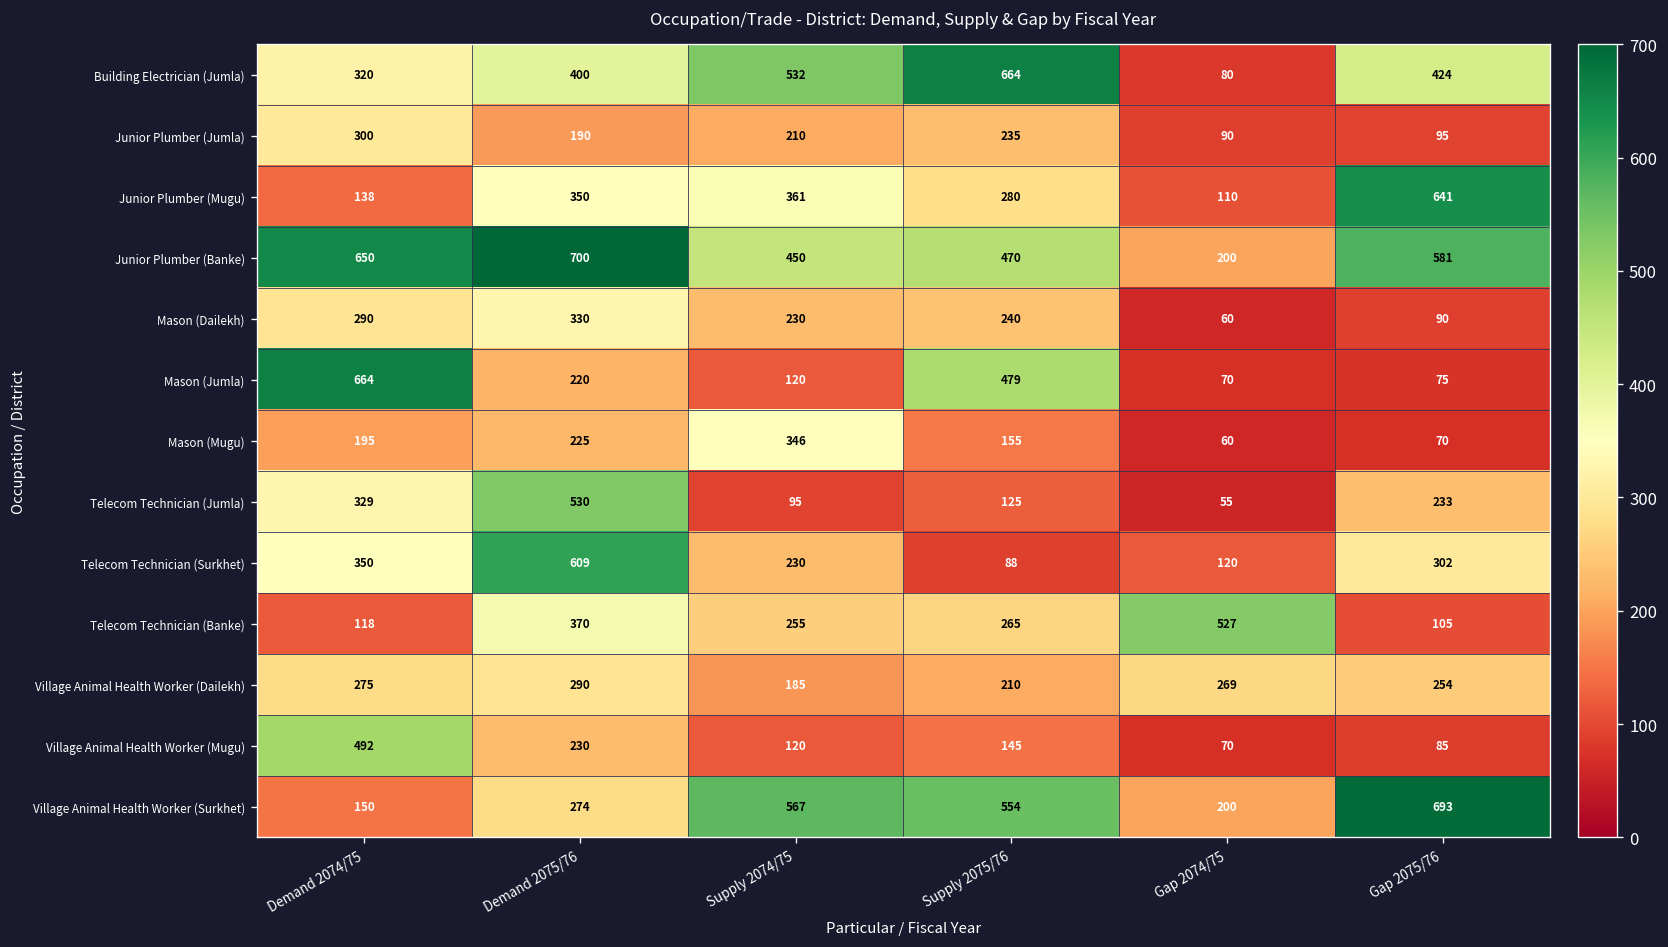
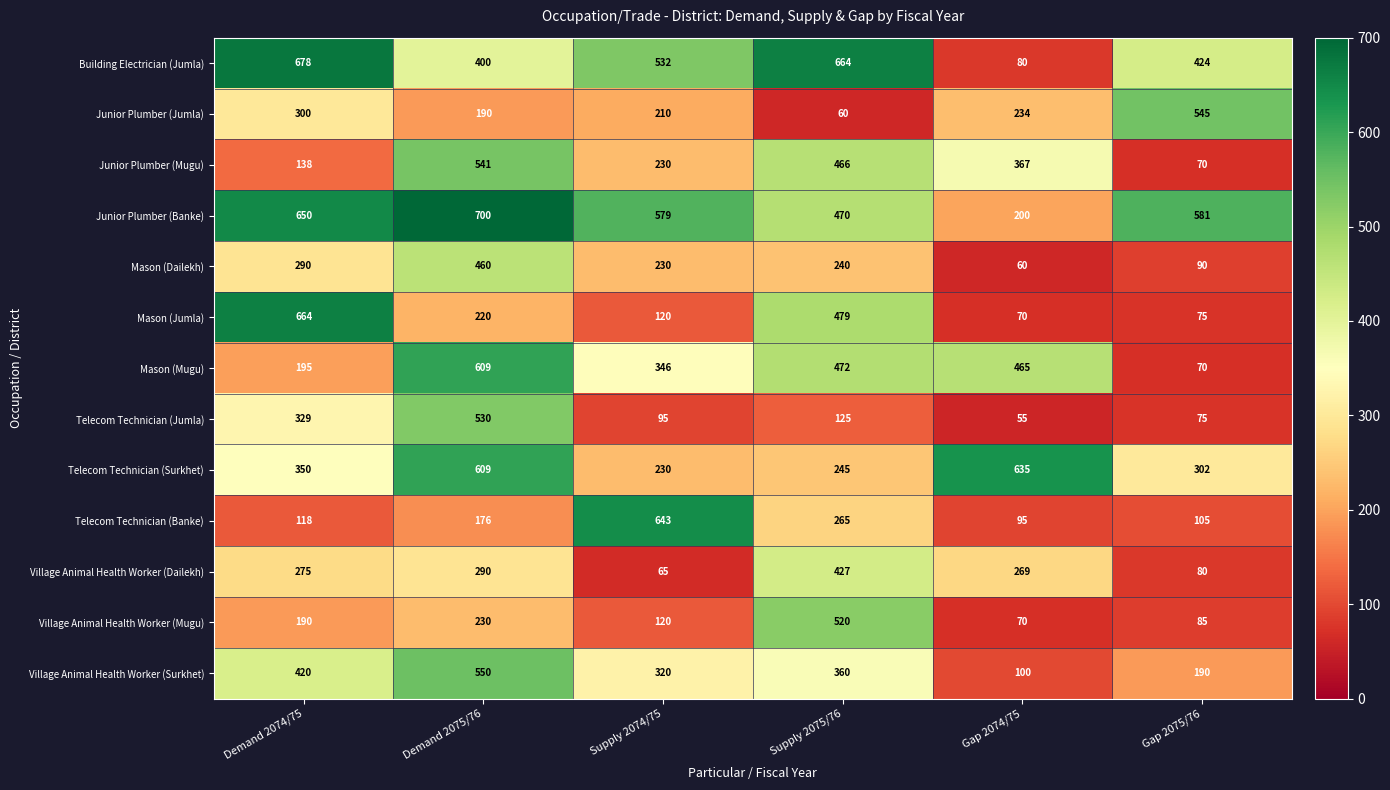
Building Electrician (Jumla), Demand 2074/75: 320 -> 678
Junior Plumber (Jumla), Supply 2075/76: 235 -> 60
Junior Plumber (Jumla), Gap 2074/75: 90 -> 234
Junior Plumber (Jumla), Gap 2075/76: 95 -> 545
Junior Plumber (Mugu), Demand 2075/76: 350 -> 541
Junior Plumber (Mugu), Supply 2074/75: 361 -> 230
Junior Plumber (Mugu), Supply 2075/76: 280 -> 466
Junior Plumber (Mugu), Gap 2074/75: 110 -> 367
Junior Plumber (Mugu), Gap 2075/76: 641 -> 70
Junior Plumber (Banke), Supply 2074/75: 450 -> 579
Mason (Dailekh), Demand 2075/76: 330 -> 460
Mason (Mugu), Demand 2075/76: 225 -> 609
Mason (Mugu), Supply 2075/76: 155 -> 472
Mason (Mugu), Gap 2074/75: 60 -> 465
Telecom Technician (Jumla), Gap 2075/76: 233 -> 75
Telecom Technician (Surkhet), Supply 2075/76: 88 -> 245
Telecom Technician (Surkhet), Gap 2074/75: 120 -> 635
Telecom Technician (Banke), Demand 2075/76: 370 -> 176
Telecom Technician (Banke), Supply 2074/75: 255 -> 643
Telecom Technician (Banke), Gap 2074/75: 527 -> 95
Village Animal Health Worker (Dailekh), Supply 2074/75: 185 -> 65
Village Animal Health Worker (Dailekh), Supply 2075/76: 210 -> 427
Village Animal Health Worker (Dailekh), Gap 2075/76: 254 -> 80
Village Animal Health Worker (Mugu), Demand 2074/75: 492 -> 190
Village Animal Health Worker (Mugu), Supply 2075/76: 145 -> 520
Village Animal Health Worker (Surkhet), Demand 2074/75: 150 -> 420
Village Animal Health Worker (Surkhet), Demand 2075/76: 274 -> 550
Village Animal Health Worker (Surkhet), Supply 2074/75: 567 -> 320
Village Animal Health Worker (Surkhet), Supply 2075/76: 554 -> 360
Village Animal Health Worker (Surkhet), Gap 2074/75: 200 -> 100
Village Animal Health Worker (Surkhet), Gap 2075/76: 693 -> 190
